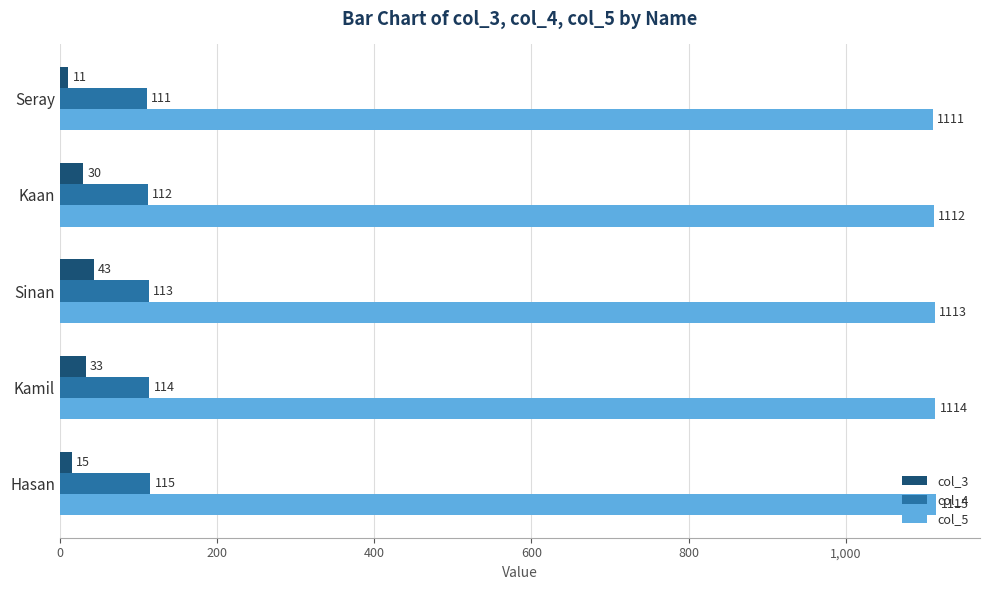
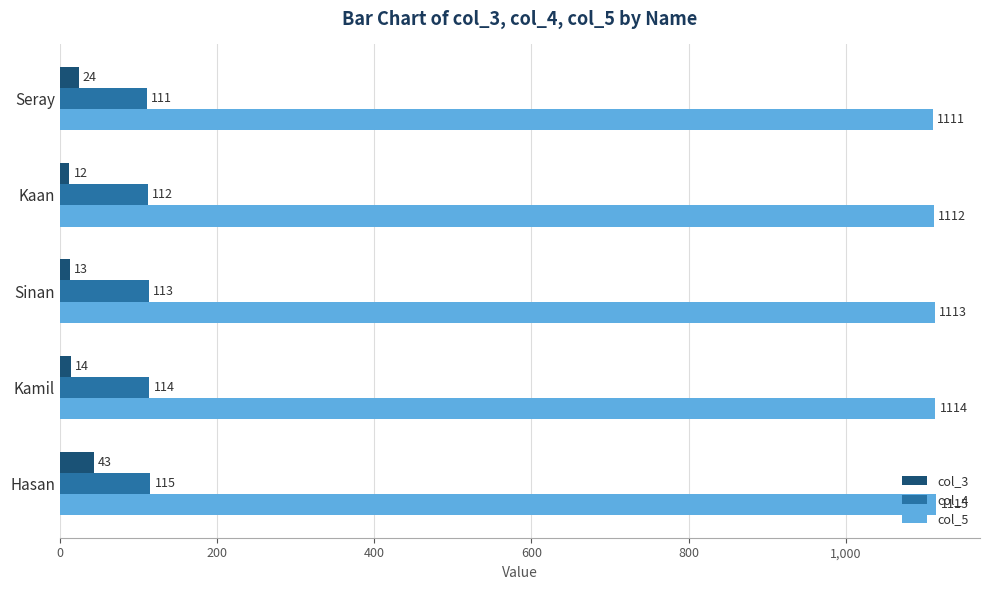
col_3, Seray: 11 -> 24
col_3, Kaan: 30 -> 12
col_3, Sinan: 43 -> 13
col_3, Kamil: 33 -> 14
col_3, Hasan: 15 -> 43
